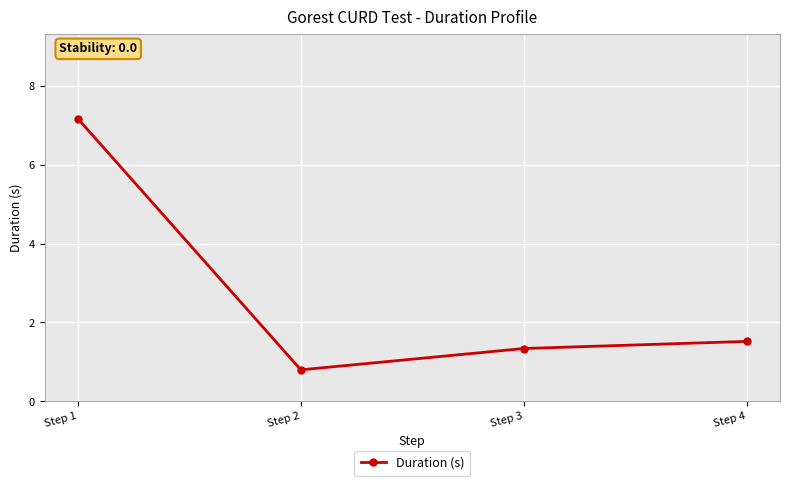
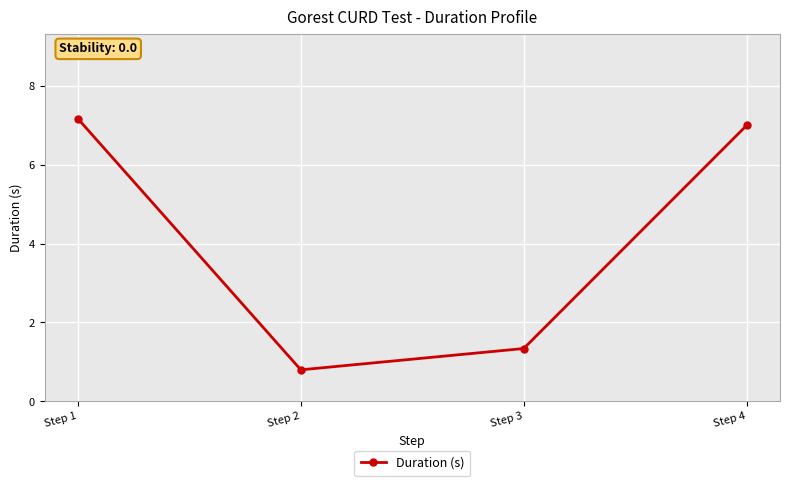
Step 4: 1.5 -> 7.0
